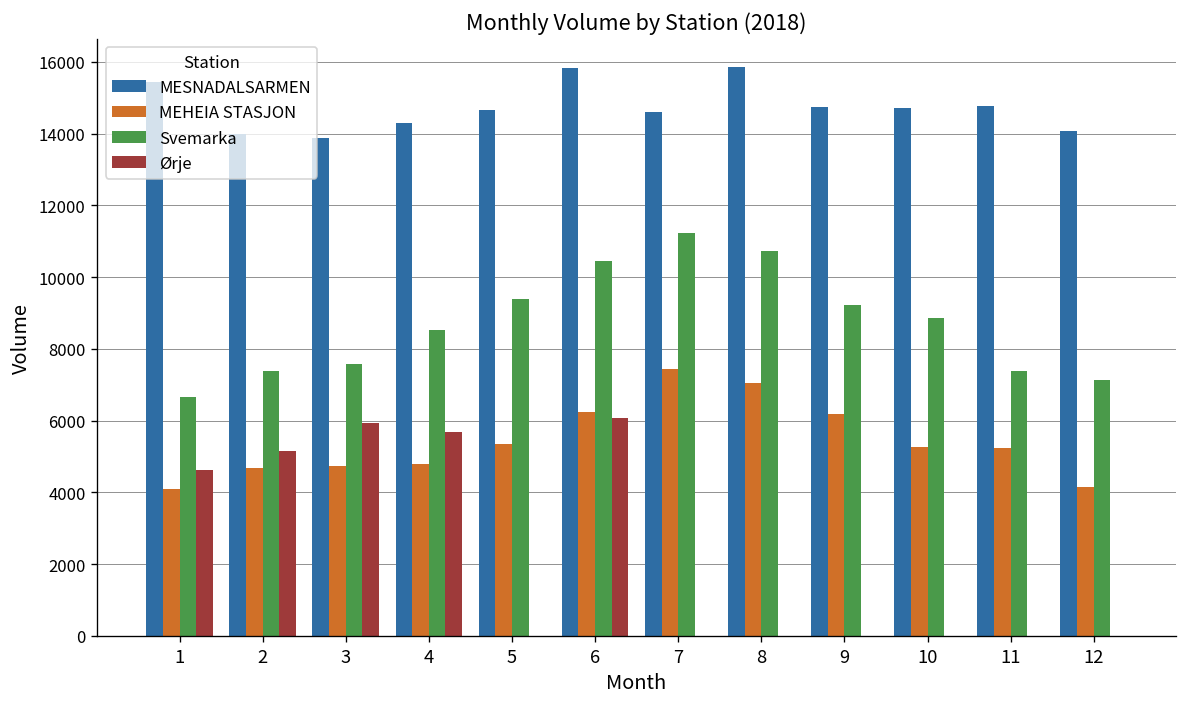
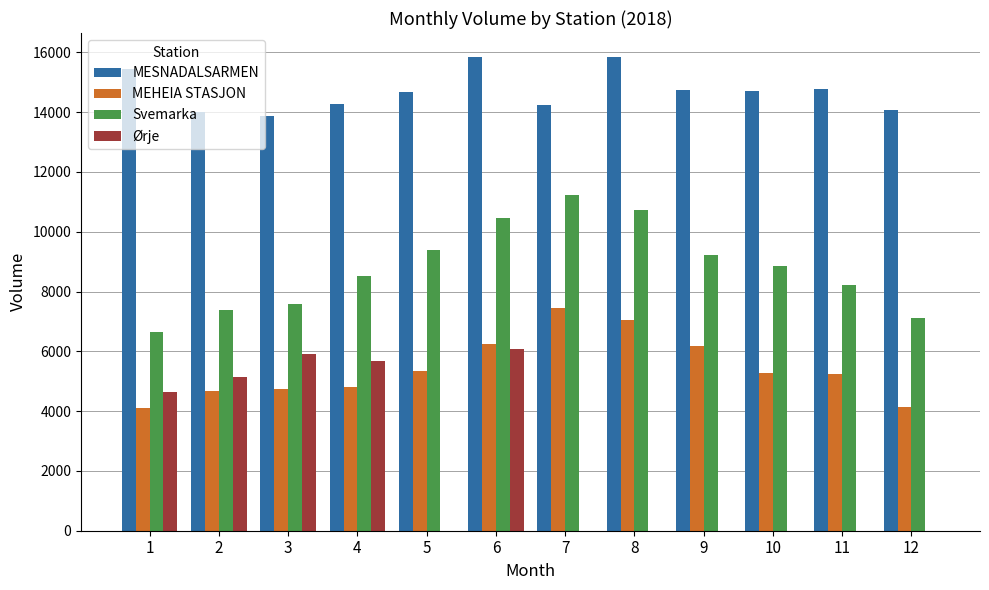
MESNADALSARMEN, 7: 14600 -> 14200
Svemarka, 11: 7400 -> 8200
